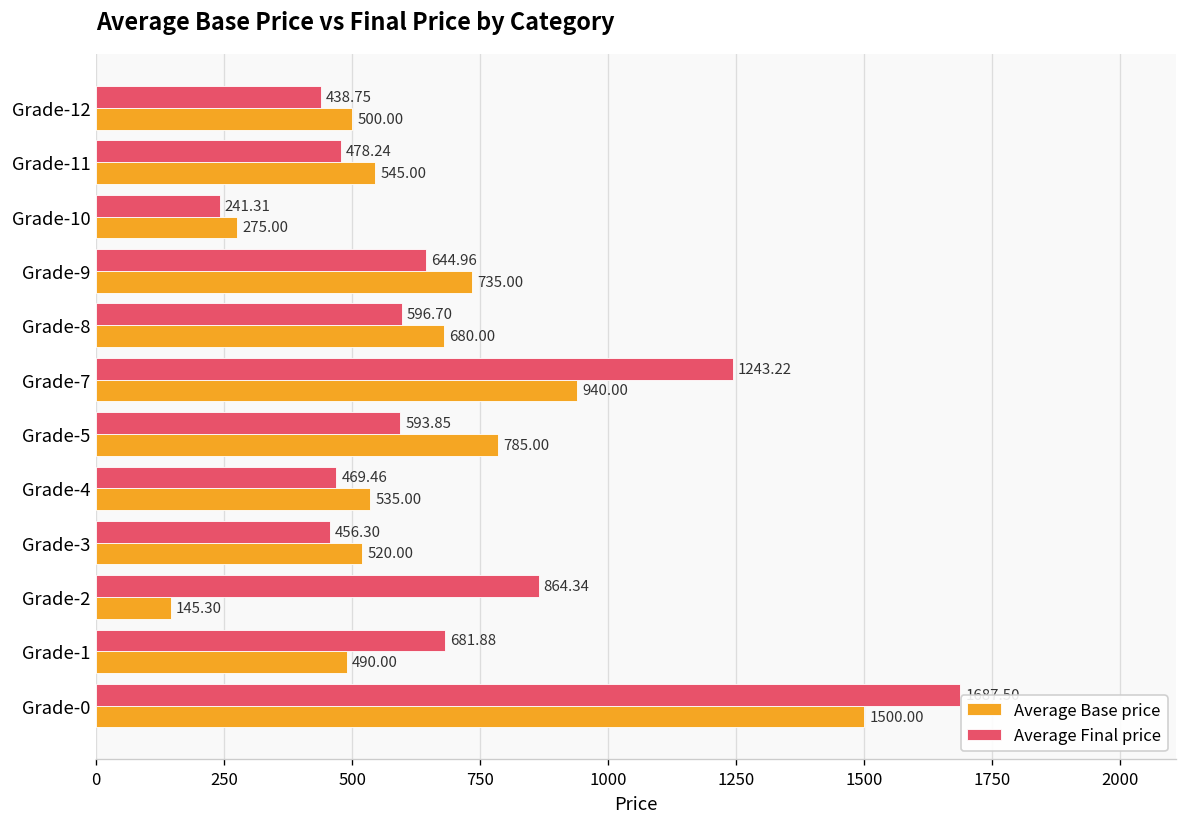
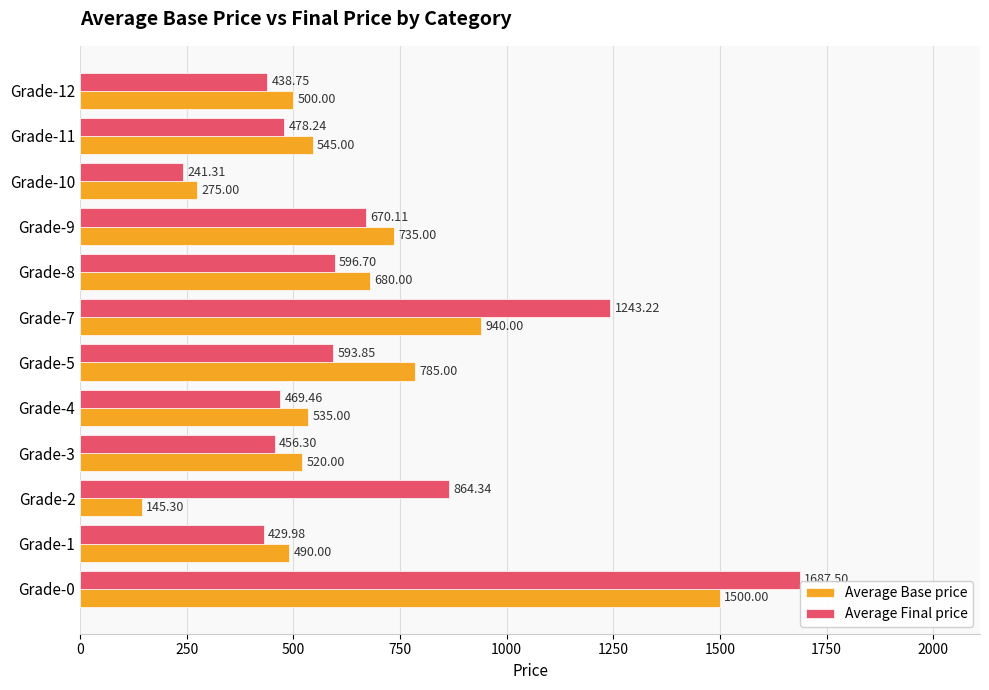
Average Final price, Grade-9: 644.96 -> 670.11
Average Final price, Grade-1: 681.88 -> 429.98
